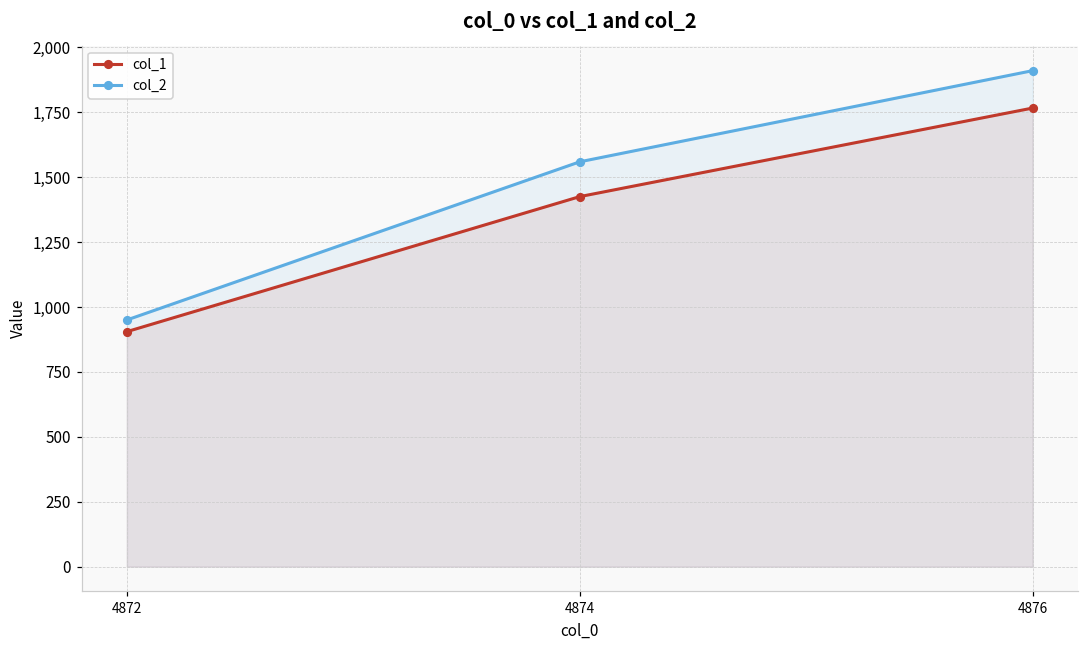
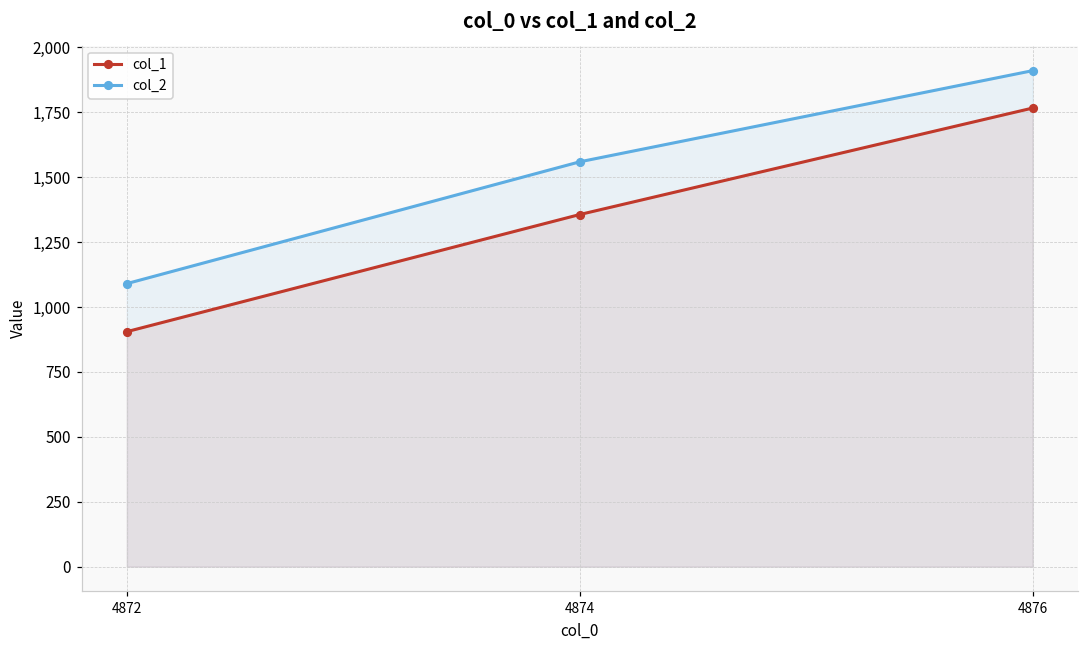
col_2, 4872: 950 -> 1,090
col_1, 4874: 1,430 -> 1,360
